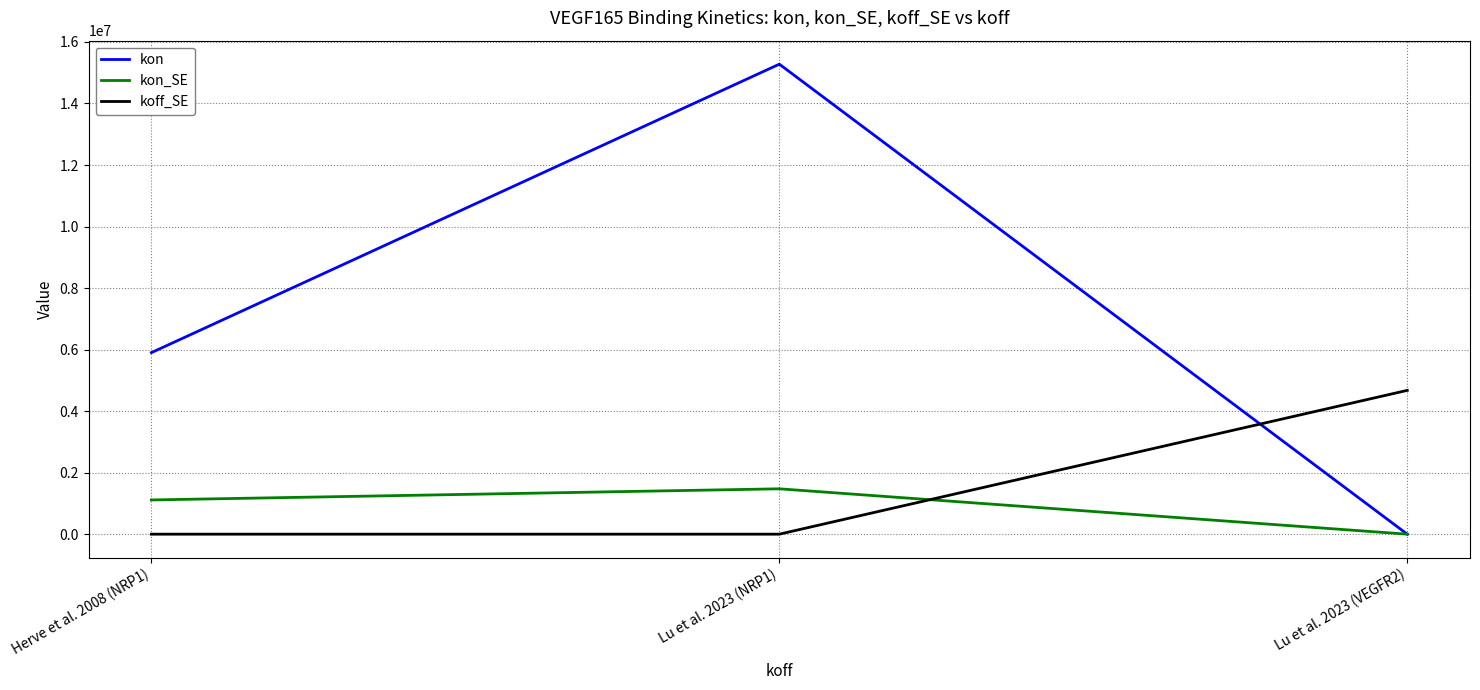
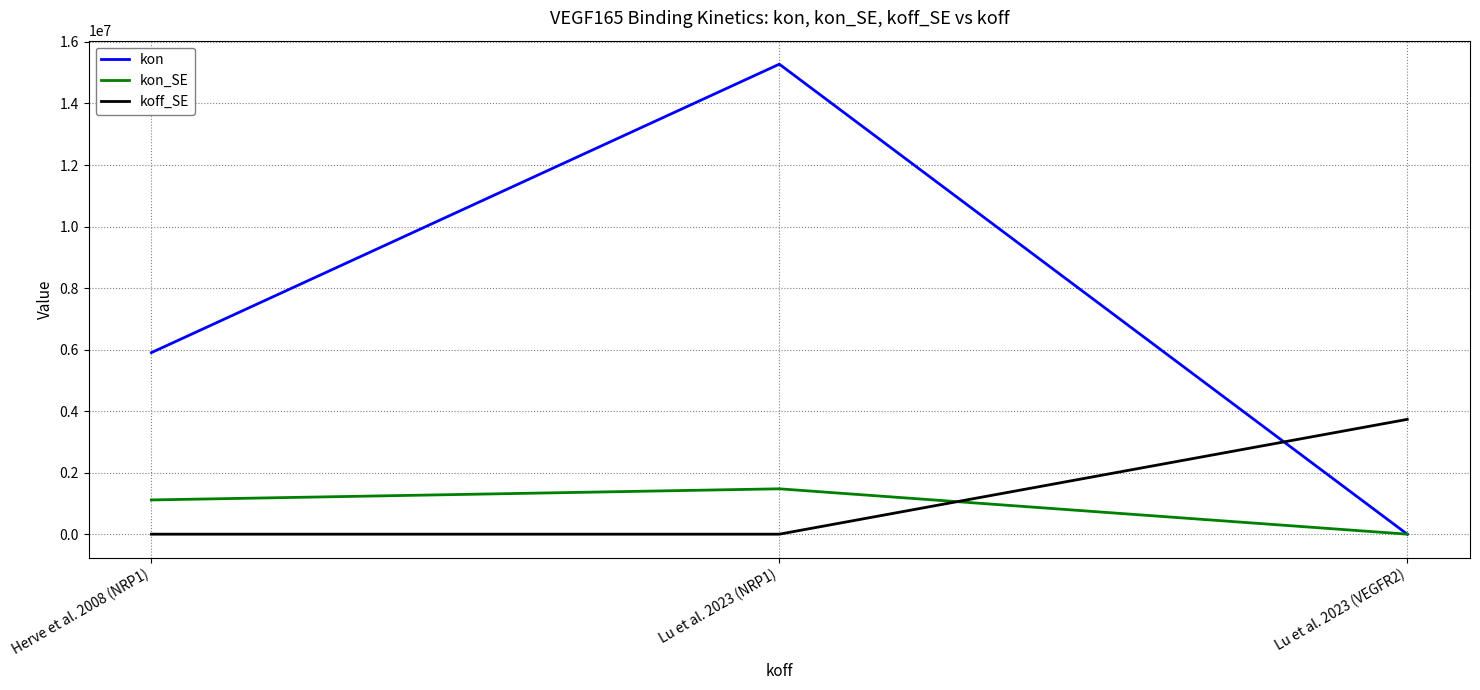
koff_SE, Lu et al. 2023 (VEGFR2): 4700000 -> 3700000
